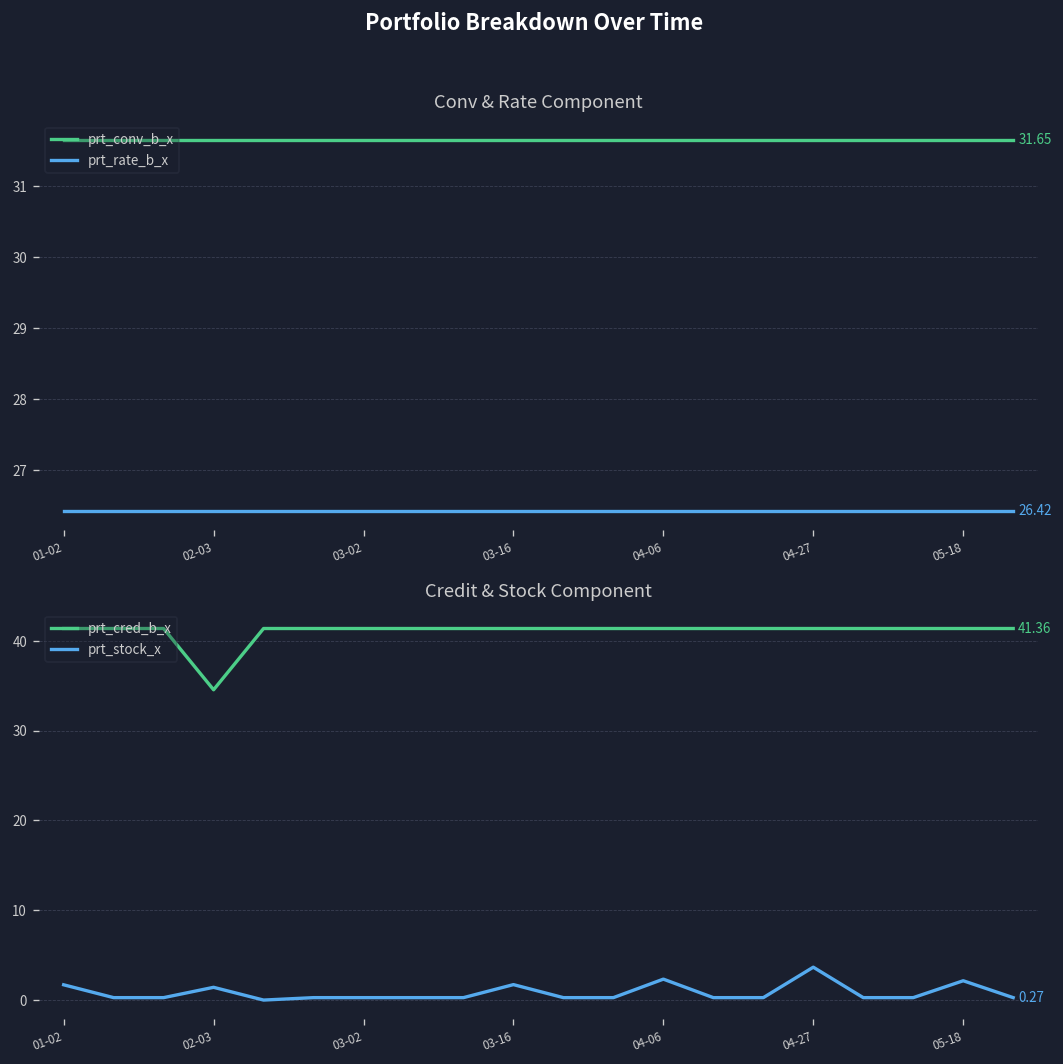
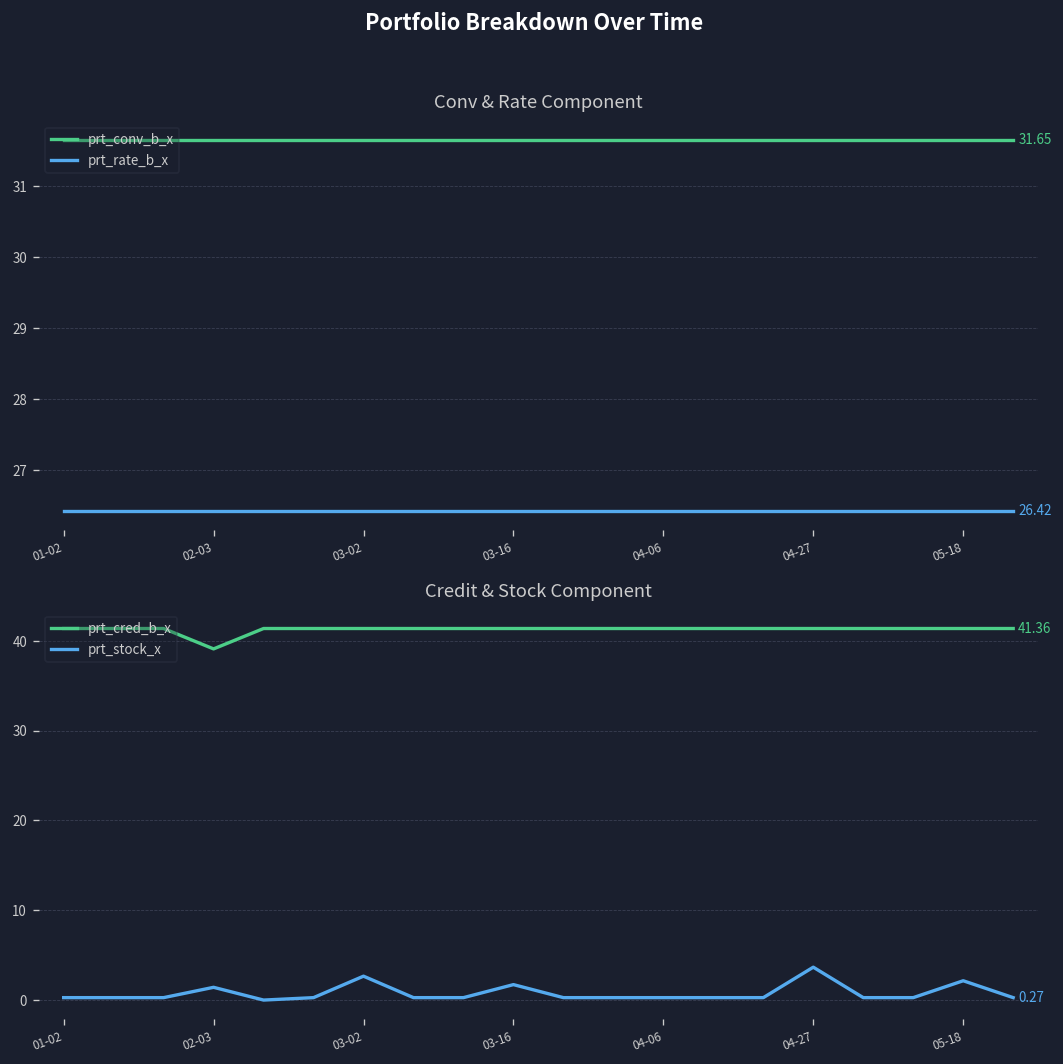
Credit & Stock Component, prt_stock_x, 01-02: 2 -> 0
Credit & Stock Component, prt_cred_b_x, 02-03: 35 -> 39
Credit & Stock Component, prt_stock_x, 03-02: 0 -> 3
Credit & Stock Component, prt_stock_x, 04-06: 2 -> 0
